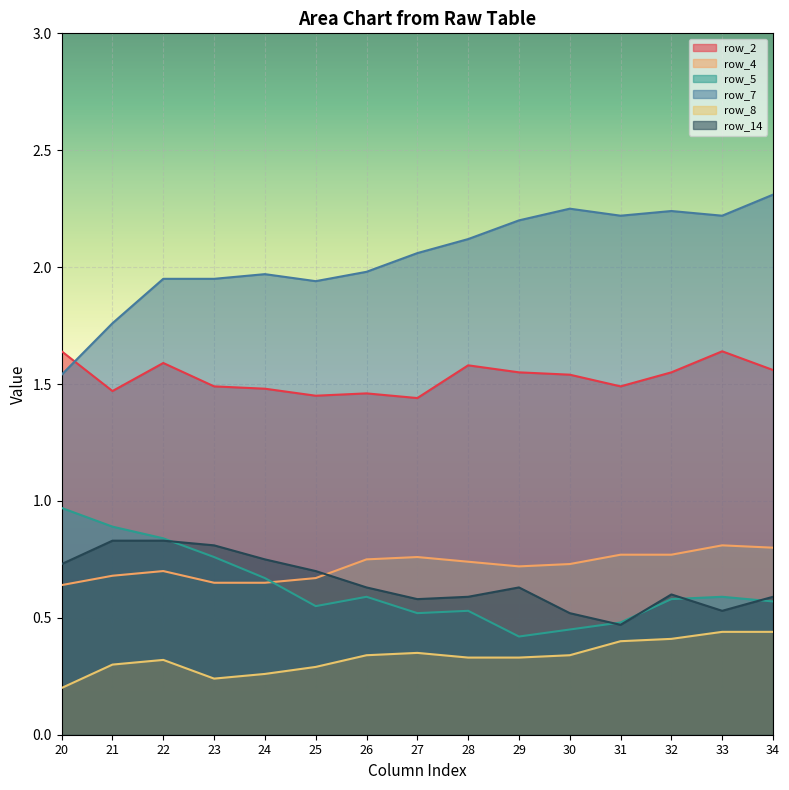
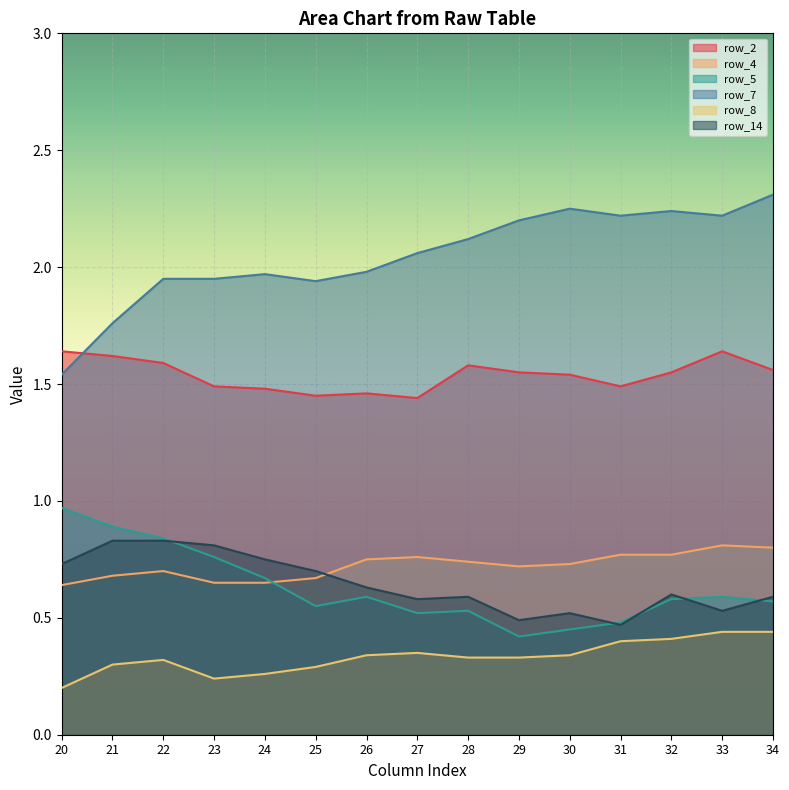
row_2, 21: 1.47 -> 1.62
row_14, 29: 0.63 -> 0.49
